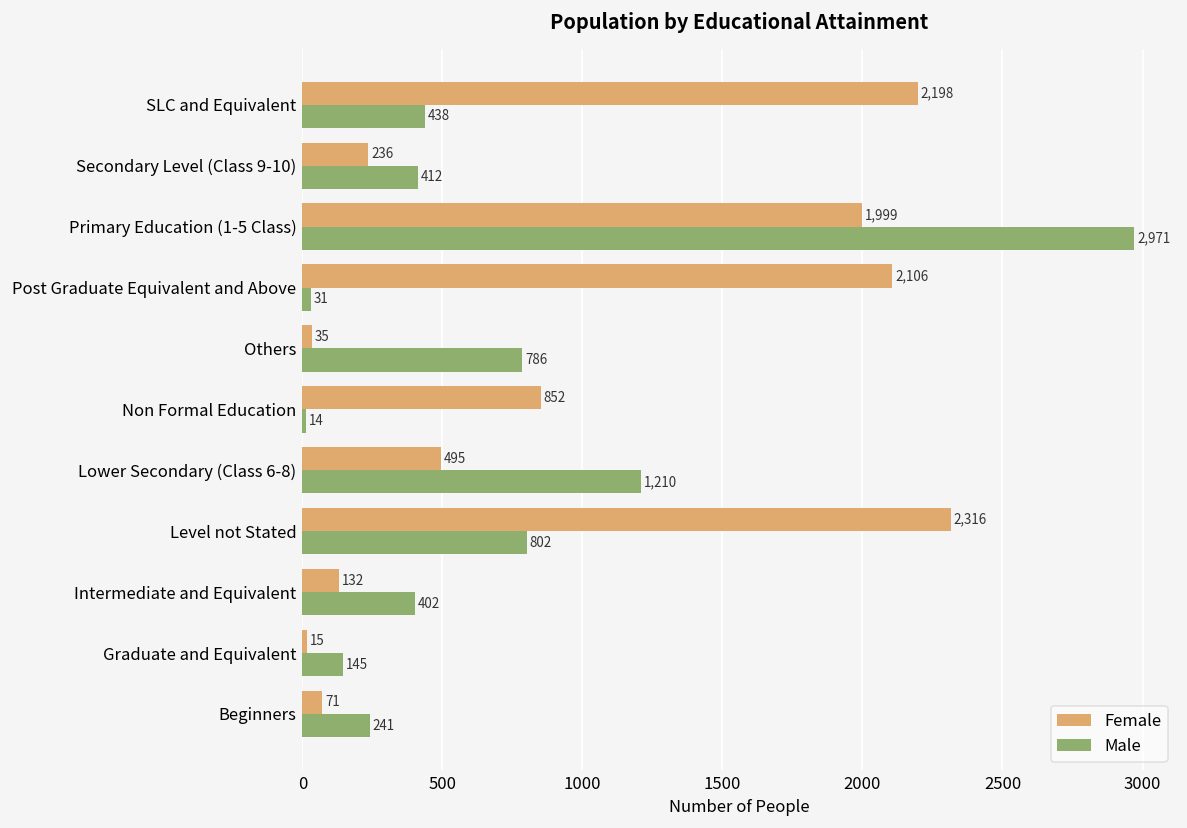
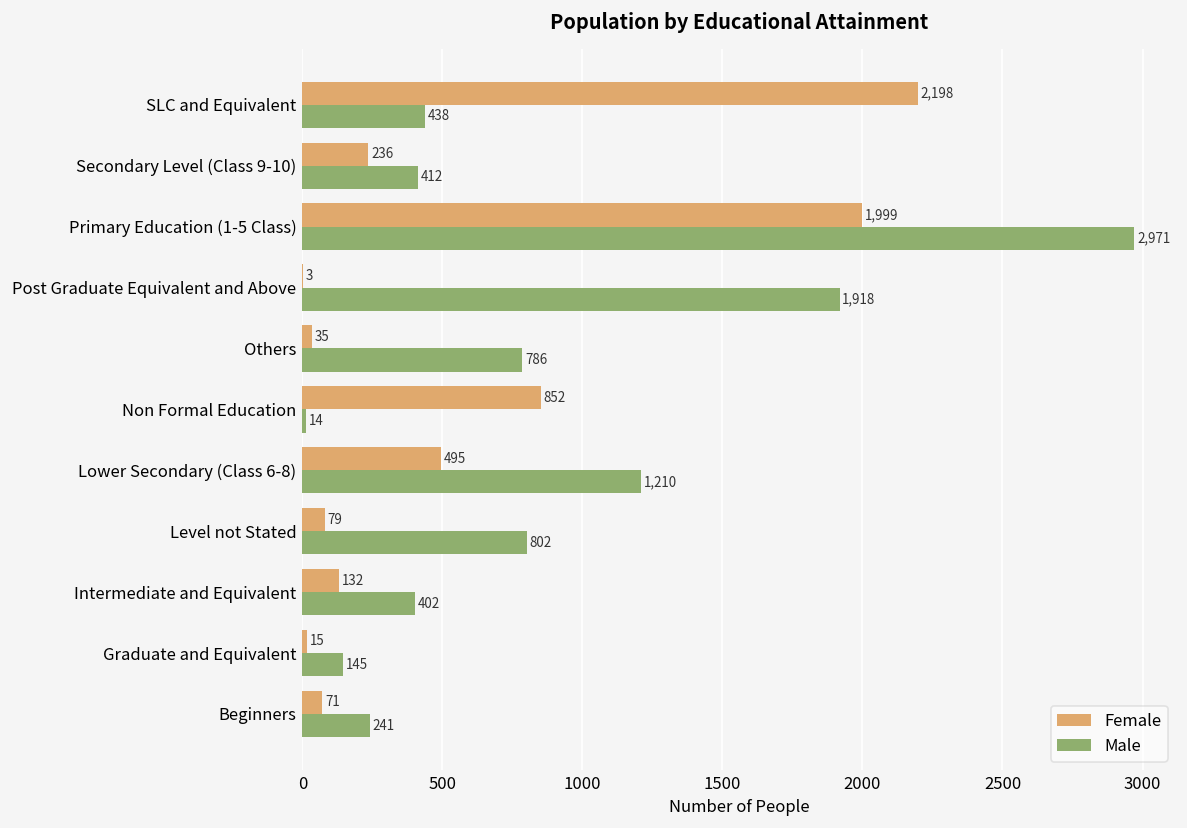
Female, Post Graduate Equivalent and Above: 2,106 -> 3
Male, Post Graduate Equivalent and Above: 31 -> 1,918
Female, Level not Stated: 2,316 -> 79
